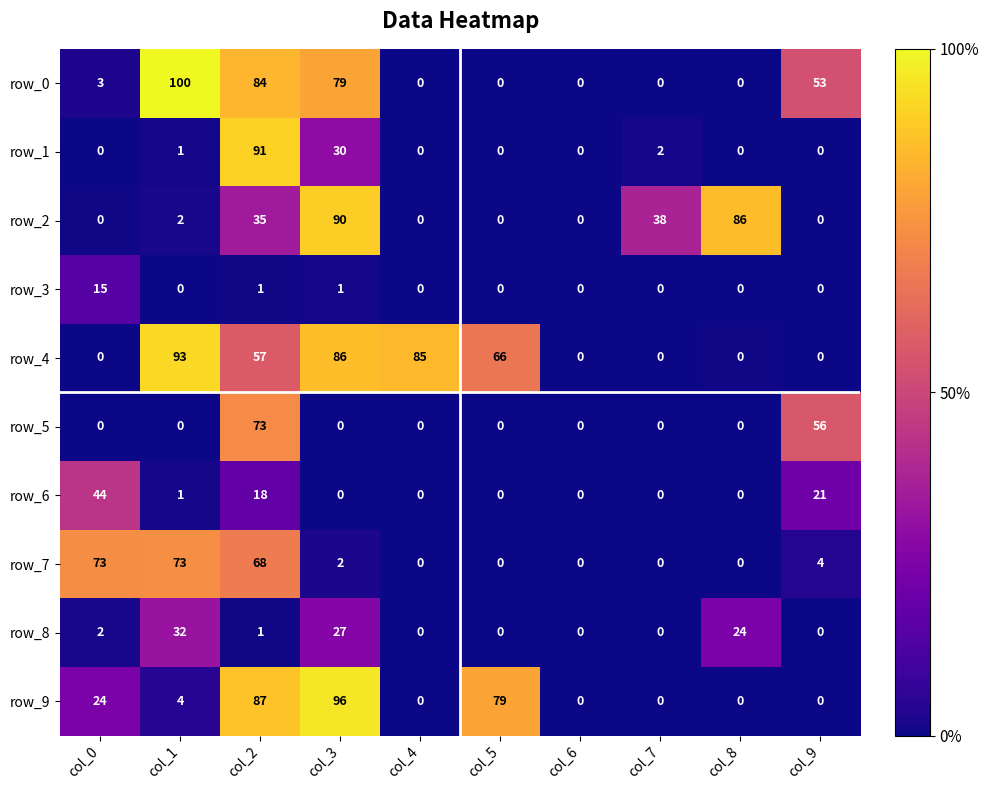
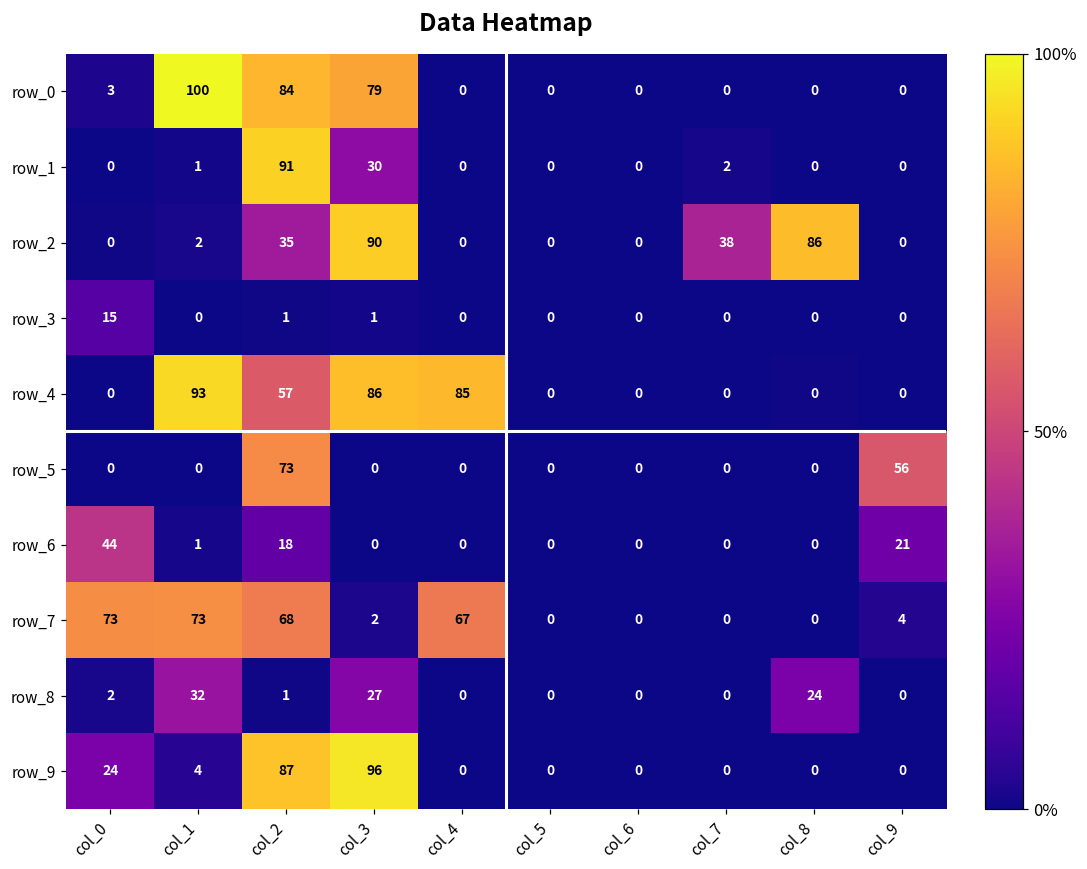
row_0, col_9: 53 -> 0
row_4, col_5: 66 -> 0
row_7, col_4: 0 -> 67
row_9, col_5: 79 -> 0
